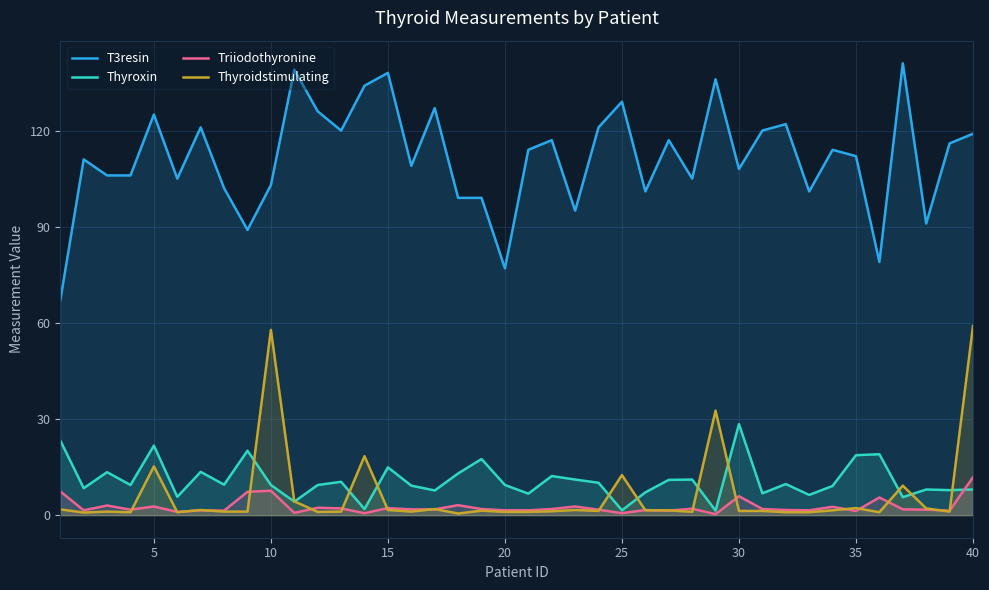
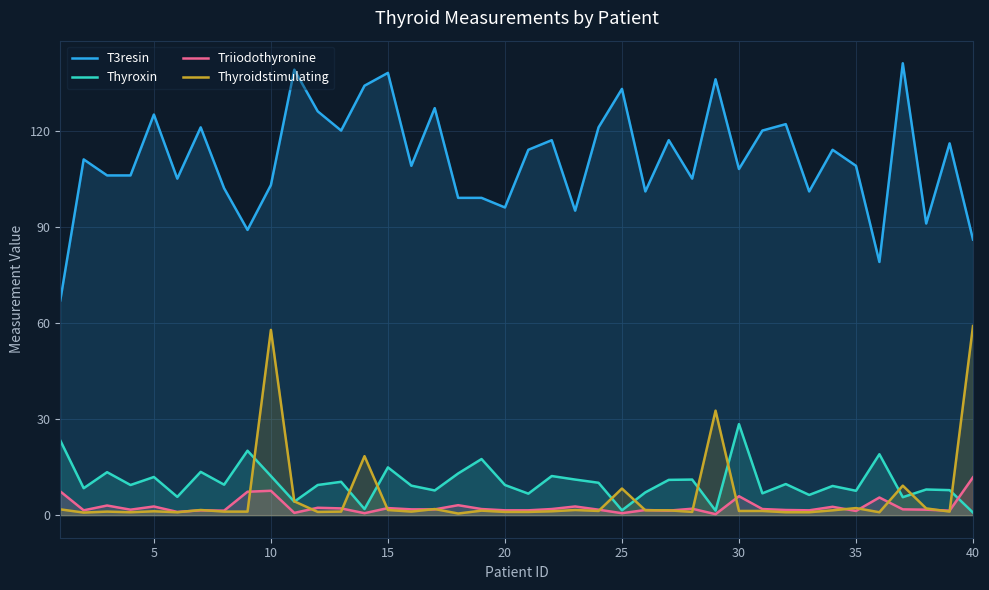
Thyroxin, 5: 22 -> 12
Thyroidstimulating, 5: 15 -> 1
Thyroxin, 10: 9 -> 12
T3resin, 20: 77 -> 96
T3resin, 25: 129 -> 133
Thyroidstimulating, 25: 13 -> 8
T3resin, 35: 112 -> 109
Thyroxin, 35: 19 -> 8
T3resin, 40: 119 -> 86
Thyroxin, 40: 8 -> 1
